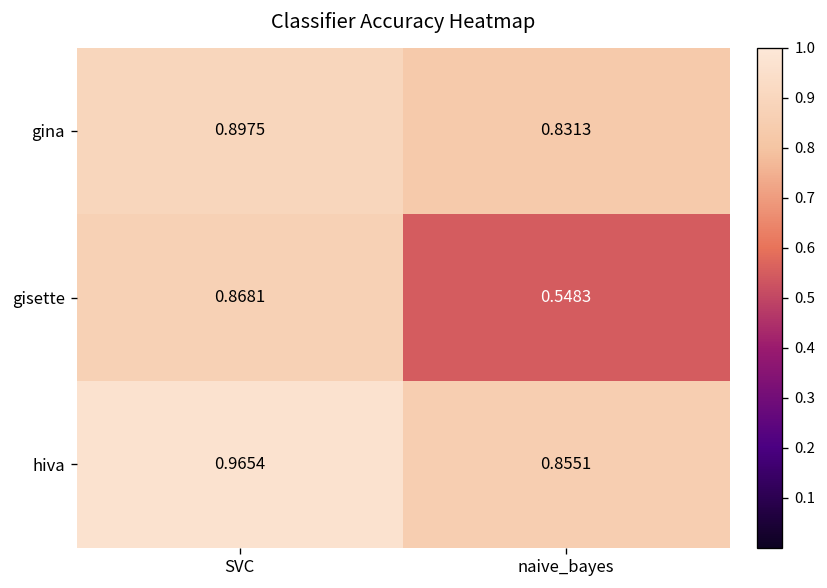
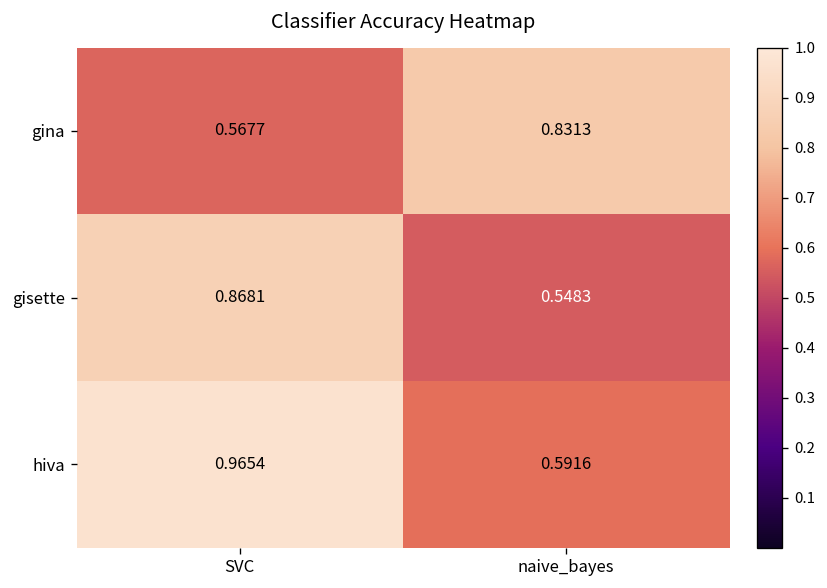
gina, SVC: 0.8975 -> 0.5677
hiva, naive_bayes: 0.8551 -> 0.5916
